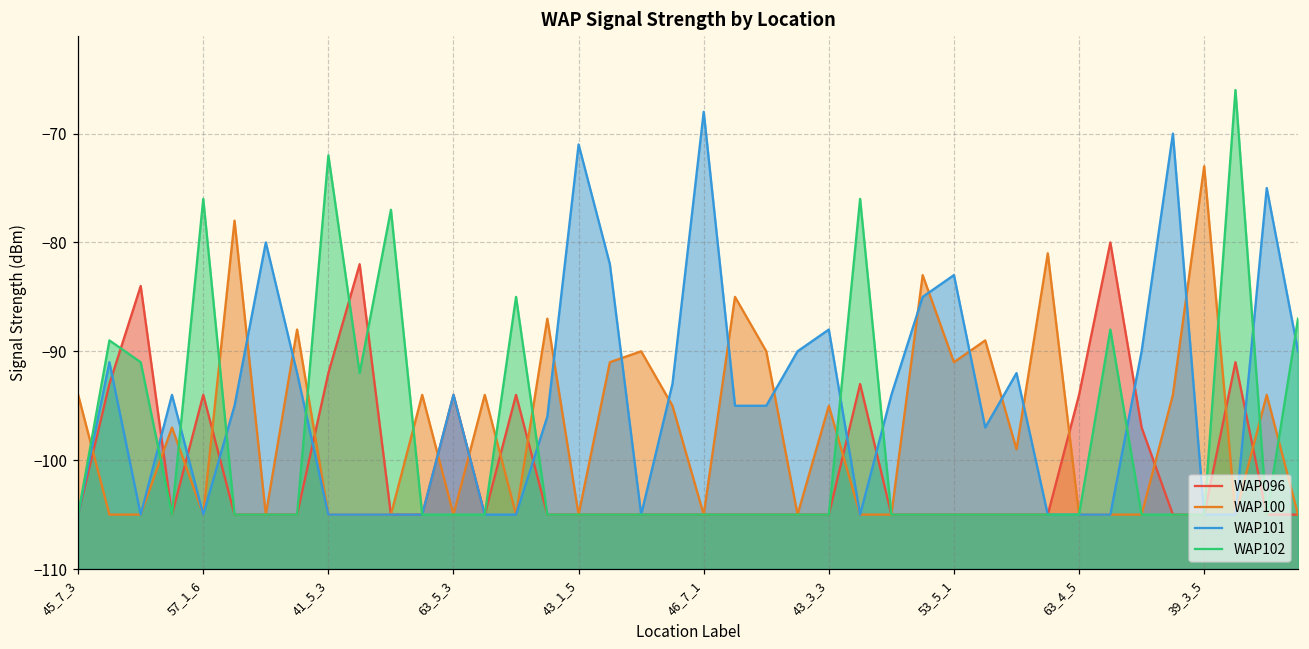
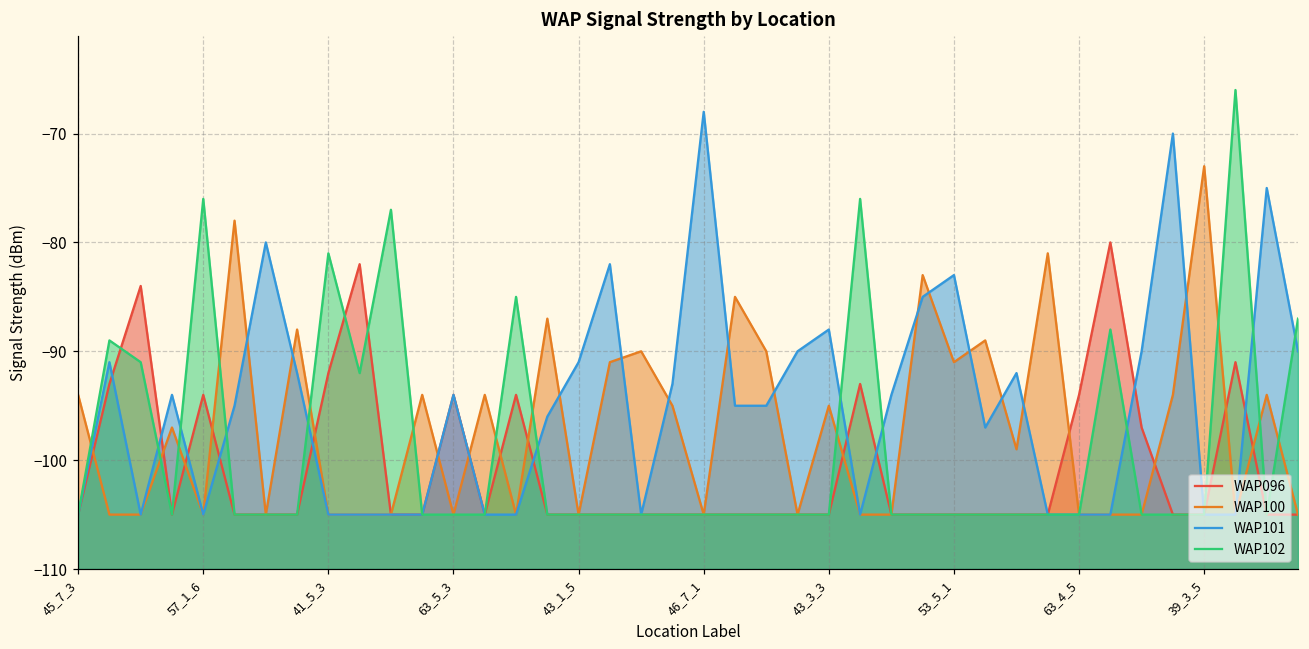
WAP102, 41_5_3: -72 -> -81
WAP101, 43_1_5: -71 -> -91
